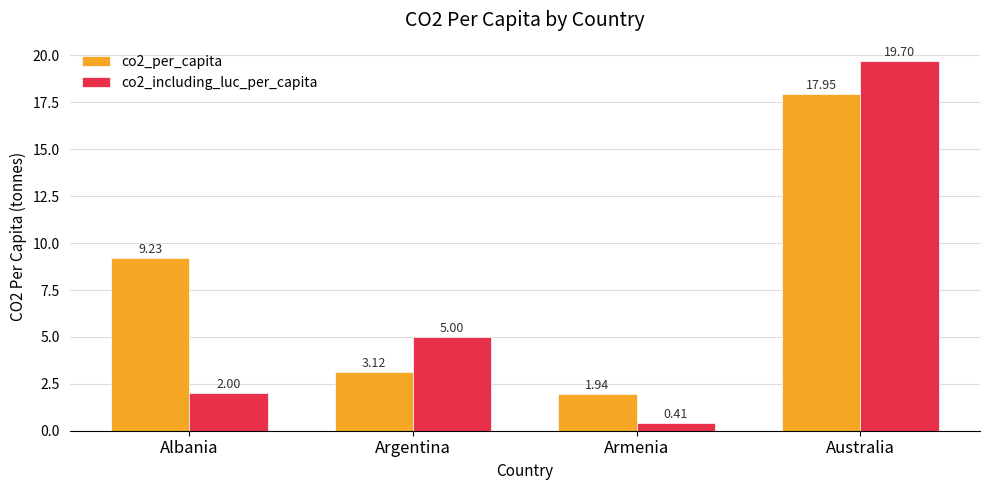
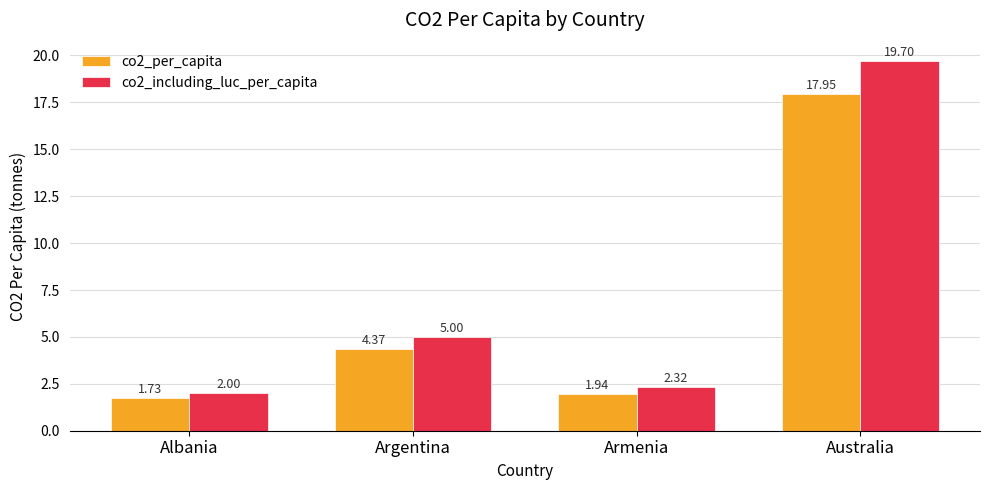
co2_per_capita, Albania: 9.23 -> 1.73
co2_per_capita, Argentina: 3.12 -> 4.37
co2_including_luc_per_capita, Armenia: 0.41 -> 2.32
